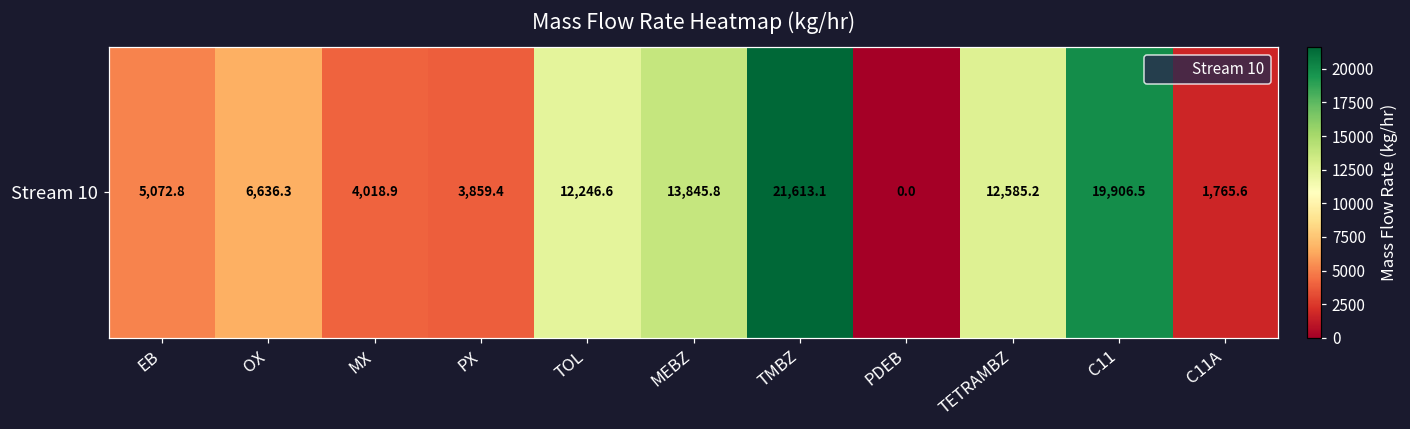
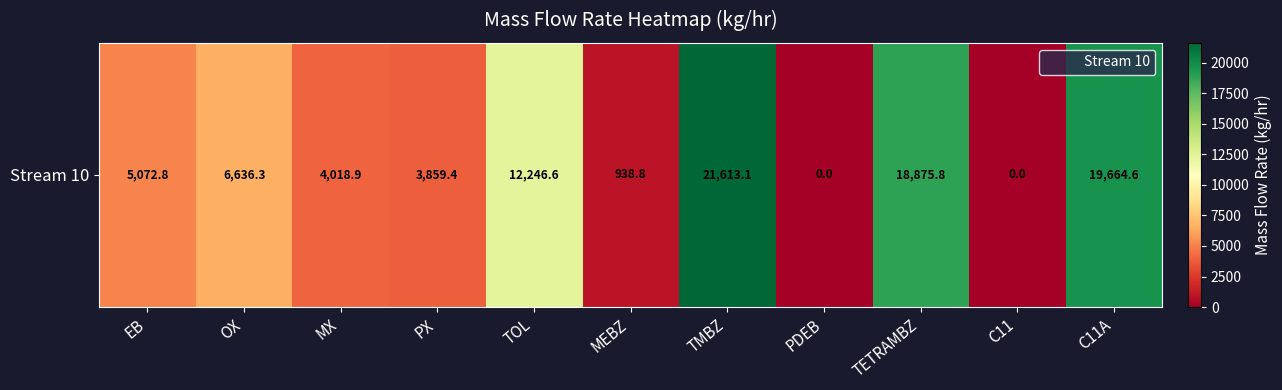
Stream 10, MEBZ: 13,845.8 -> 938.8
Stream 10, TETRAMBZ: 12,585.2 -> 18,875.8
Stream 10, C11: 19,906.5 -> 0.0
Stream 10, C11A: 1,765.6 -> 19,664.6
